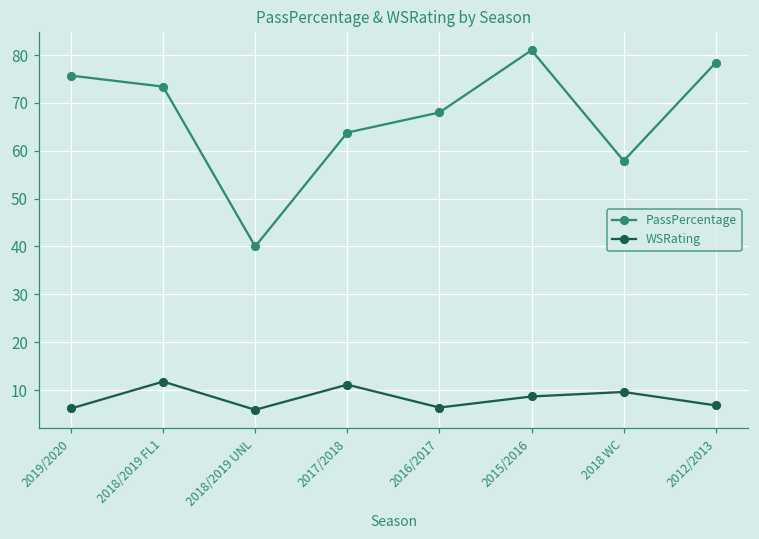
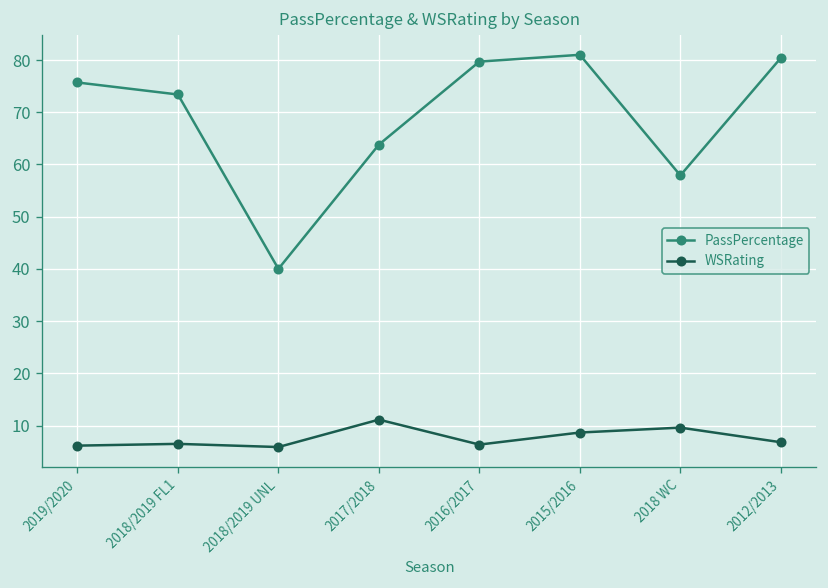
WSRating, 2018/2019 FL1: 12 -> 6
PassPercentage, 2016/2017: 68 -> 80
PassPercentage, 2012/2013: 78 -> 80
